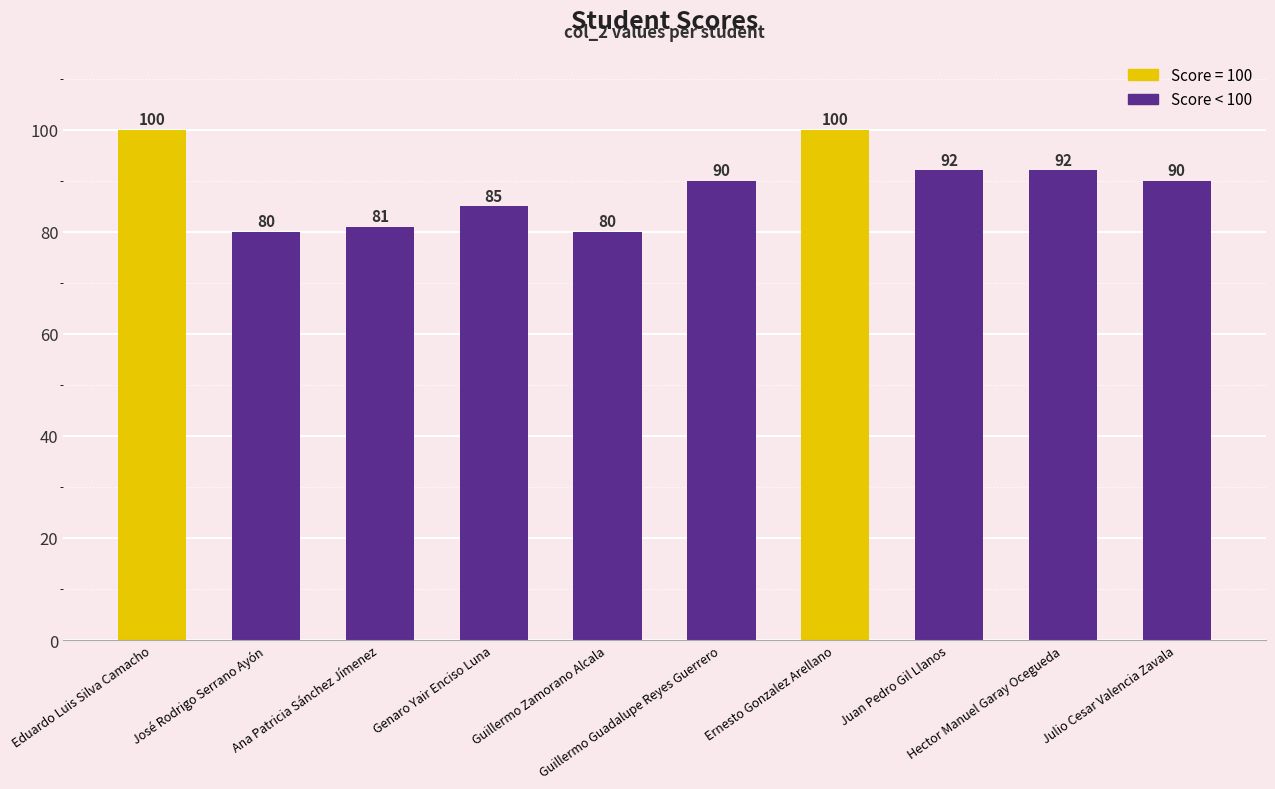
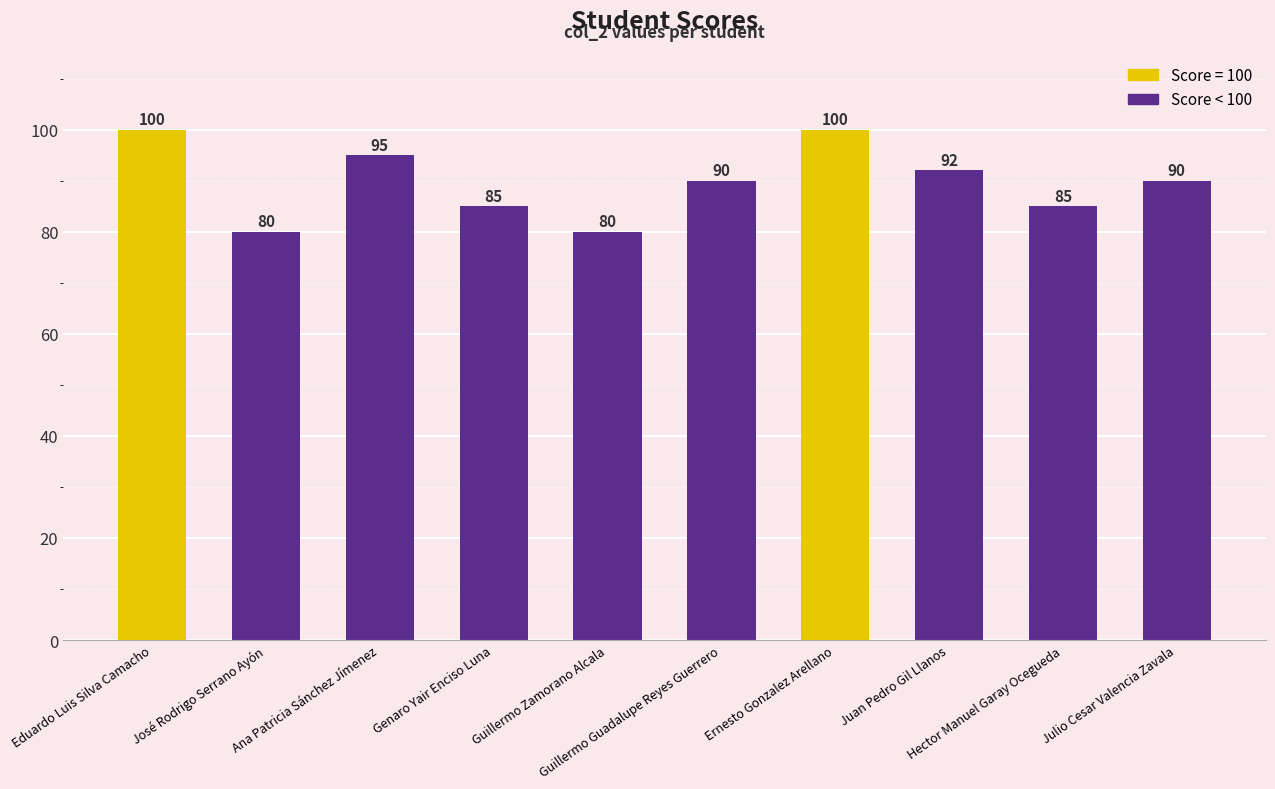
Ana Patricia Sánchez Jímenez: 81 -> 95
Hector Manuel Garay Ocegueda: 92 -> 85
